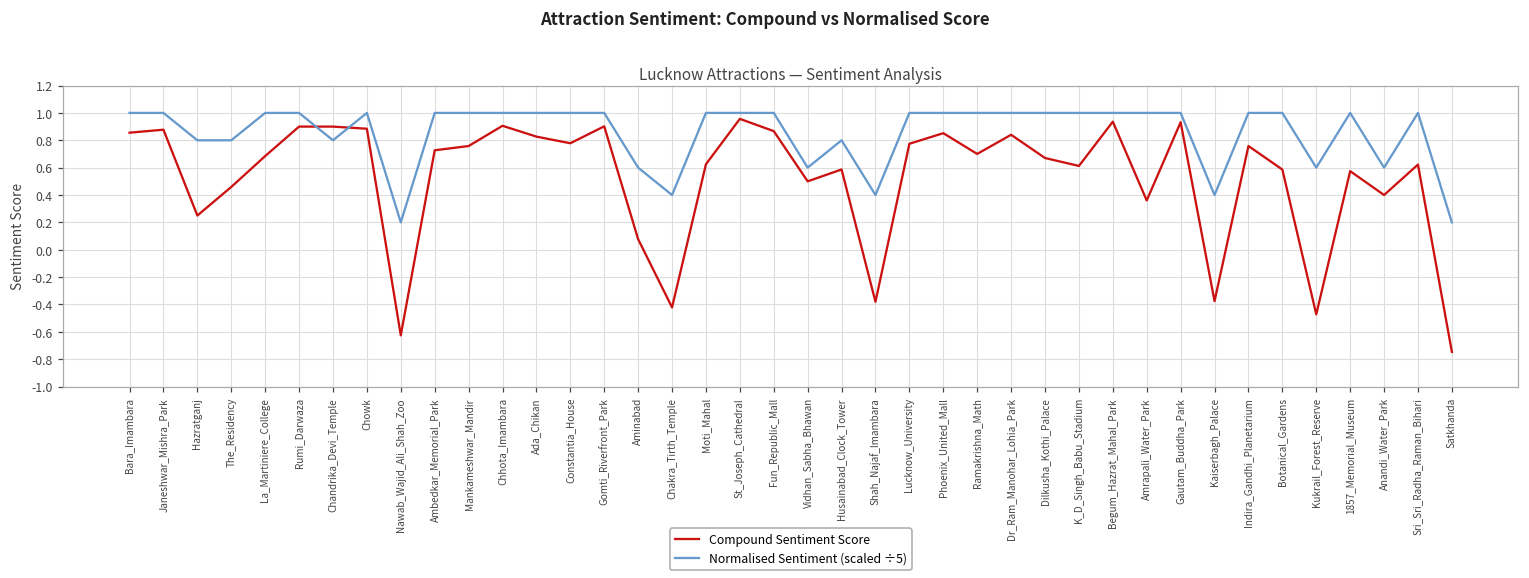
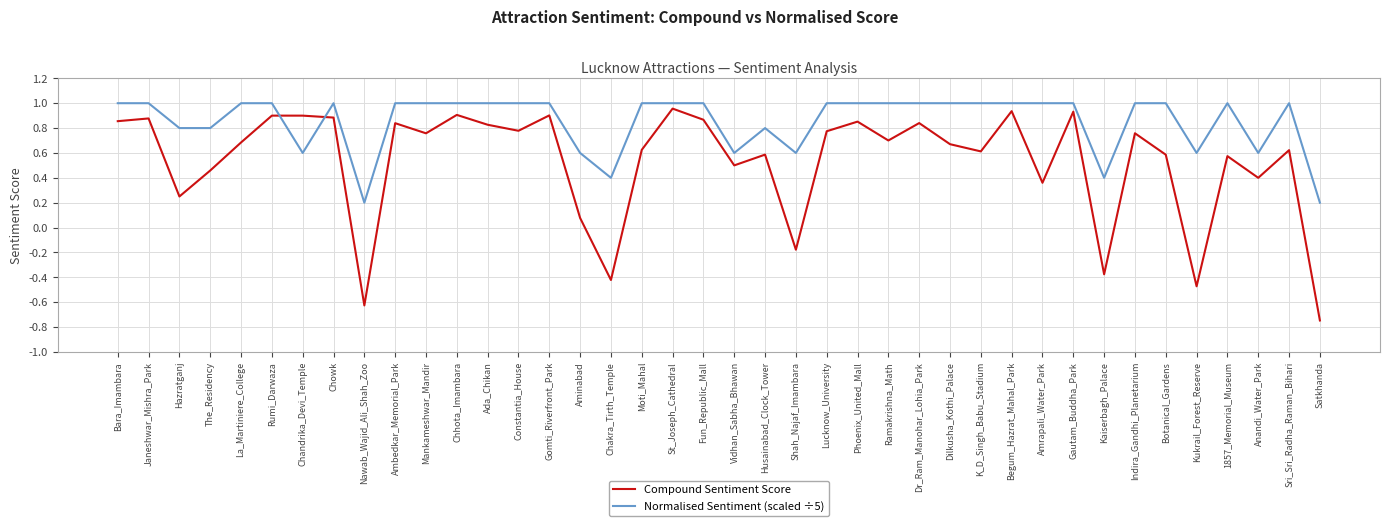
Normalised Sentiment (scaled ÷5), Chandrika_Devi_Temple: 0.80 -> 0.60
Compound Sentiment Score, Ambedkar_Memorial_Park: 0.73 -> 0.84
Compound Sentiment Score, Shah_Najaf_Imambara: -0.38 -> -0.18
Normalised Sentiment (scaled ÷5), Shah_Najaf_Imambara: 0.40 -> 0.60
